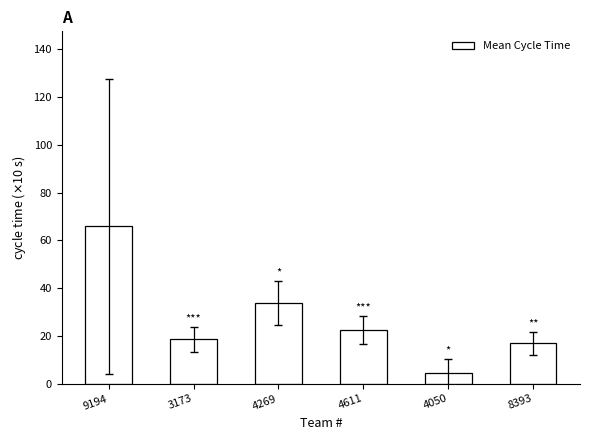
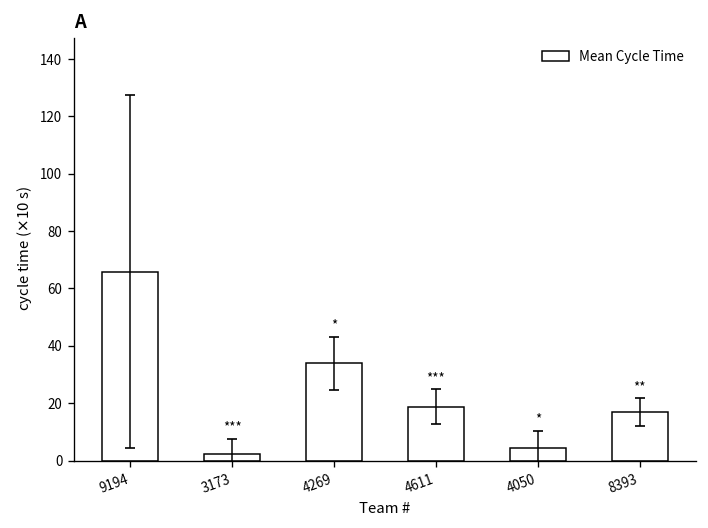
Mean Cycle Time, 3173: 19 -> 2
Mean Cycle Time, 4611: 22 -> 19
